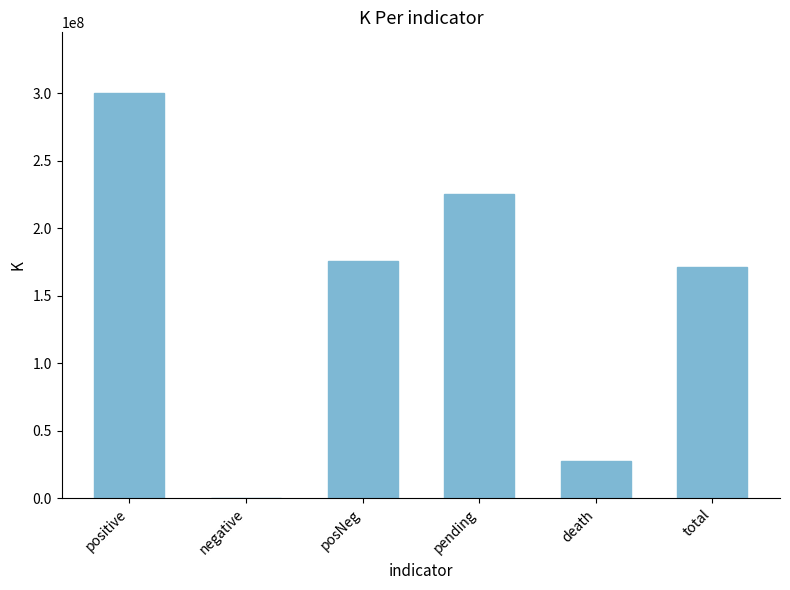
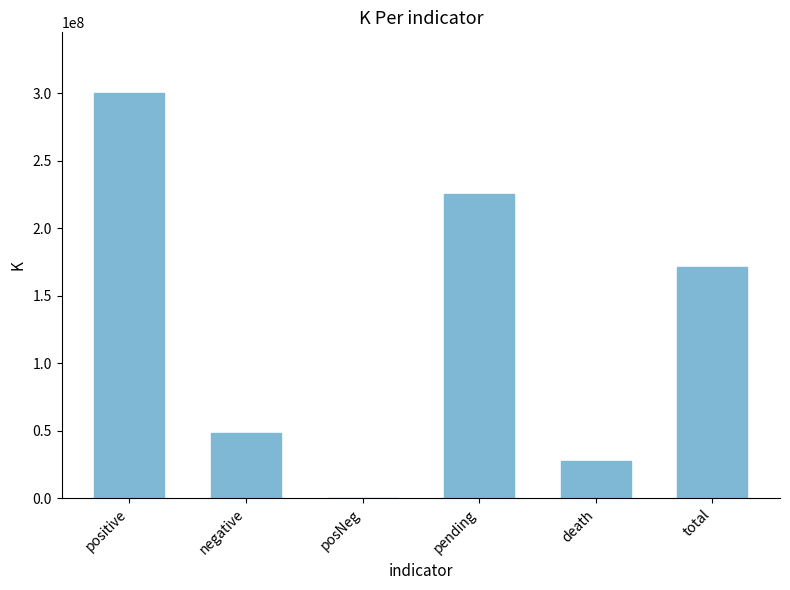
negative: 0 -> 48000000
posNeg: 176000000 -> 0
